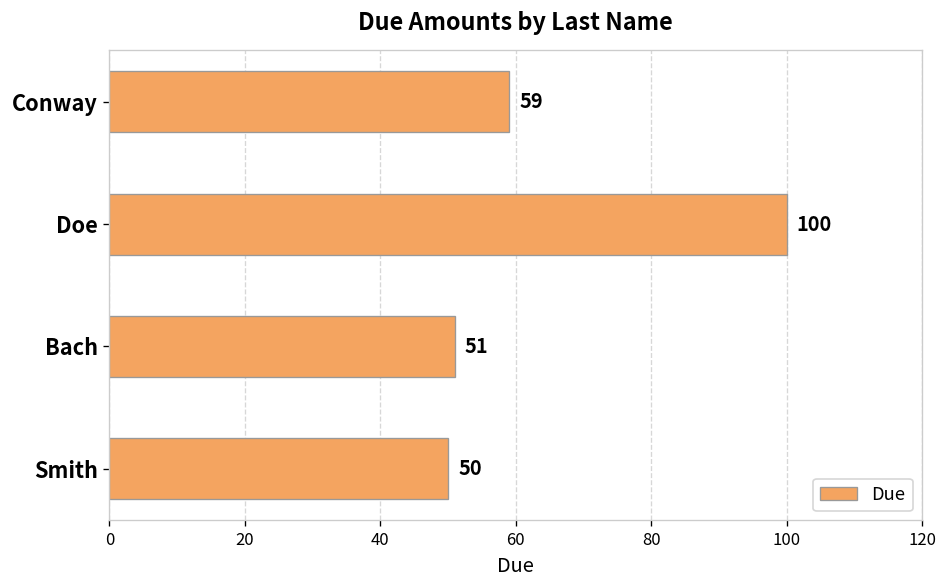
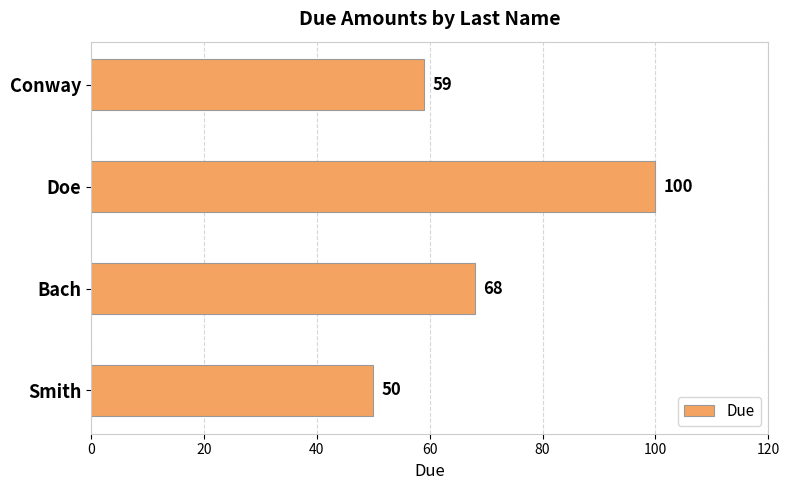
Bach: 51 -> 68
